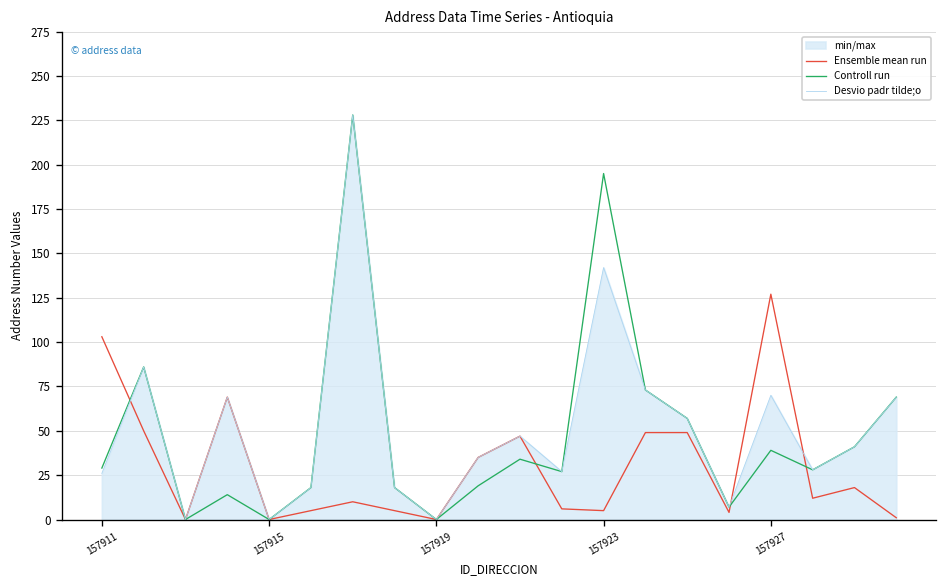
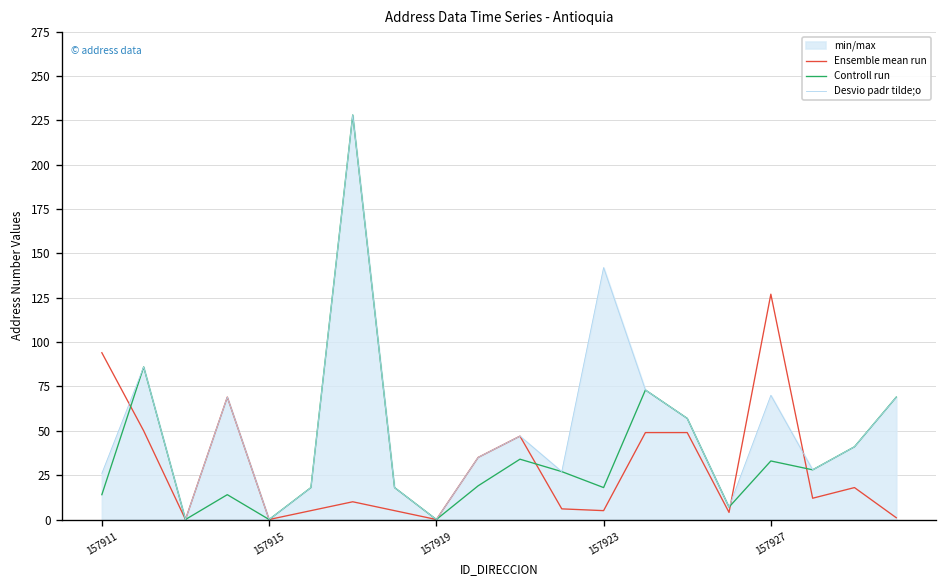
Ensemble mean run, 157911: 103 -> 94
Controll run, 157911: 29 -> 14
Controll run, 157923: 195 -> 18
Controll run, 157927: 39 -> 33
